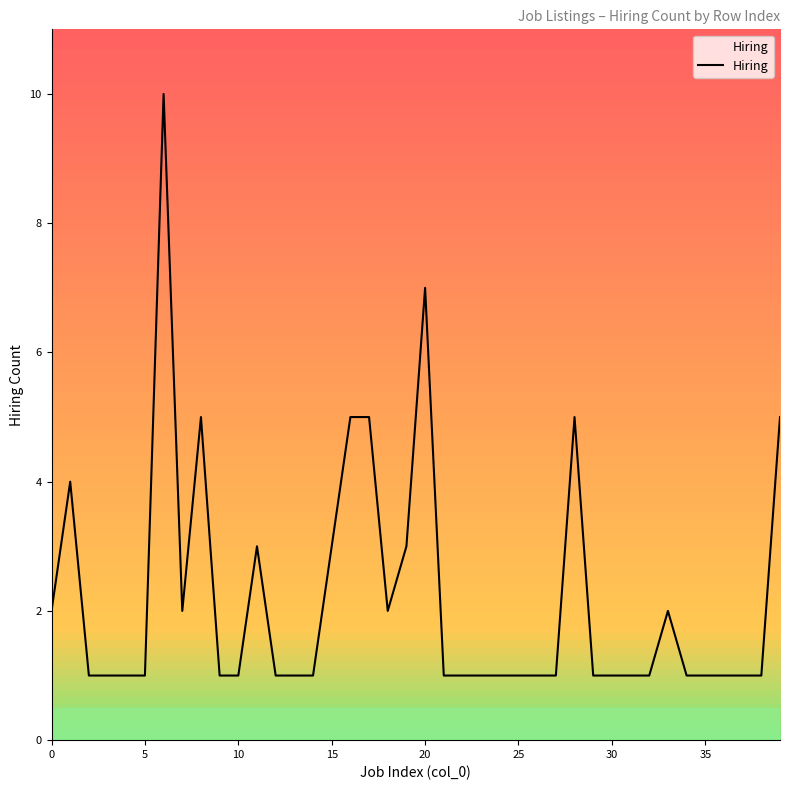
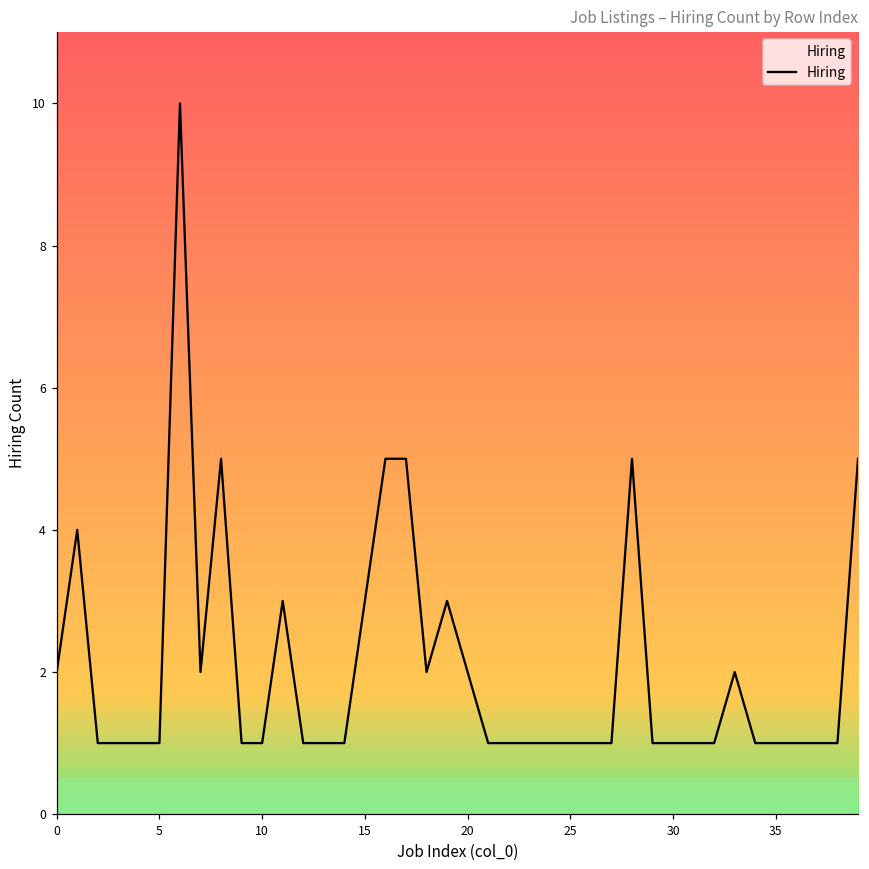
20: 7 -> 2
